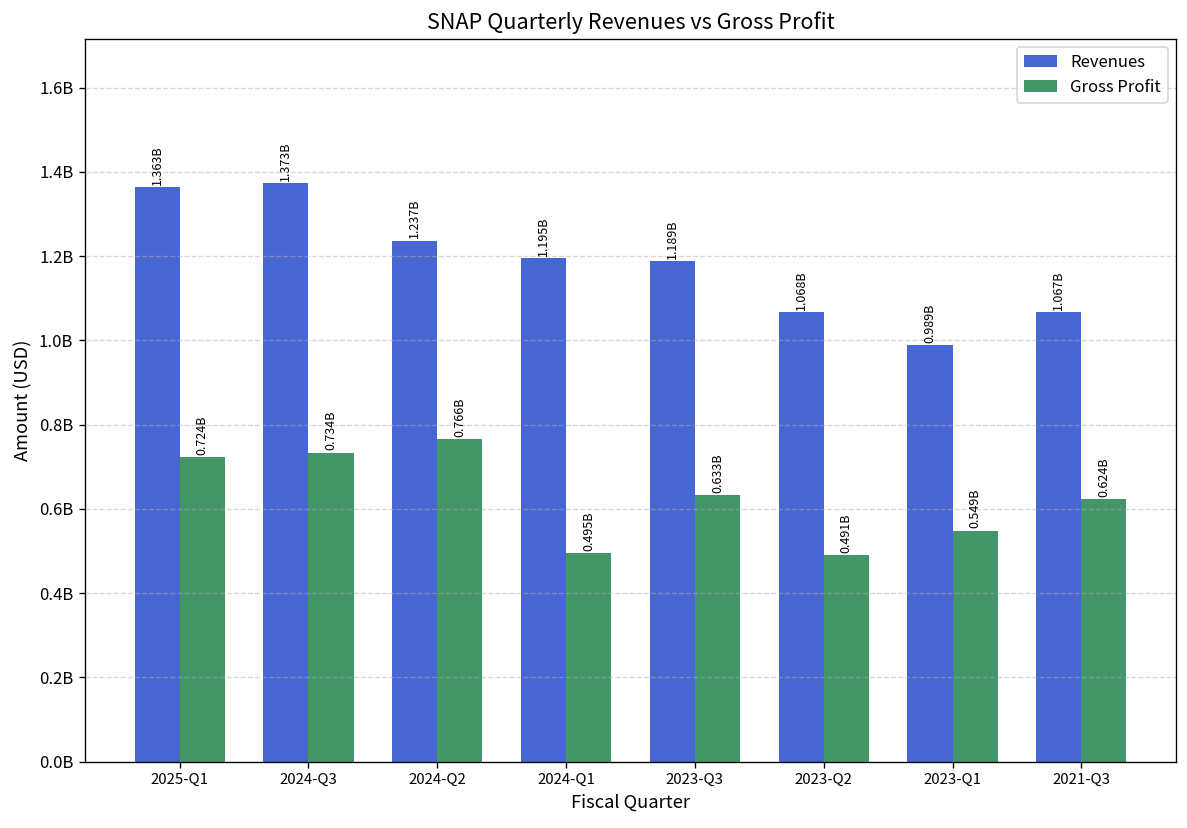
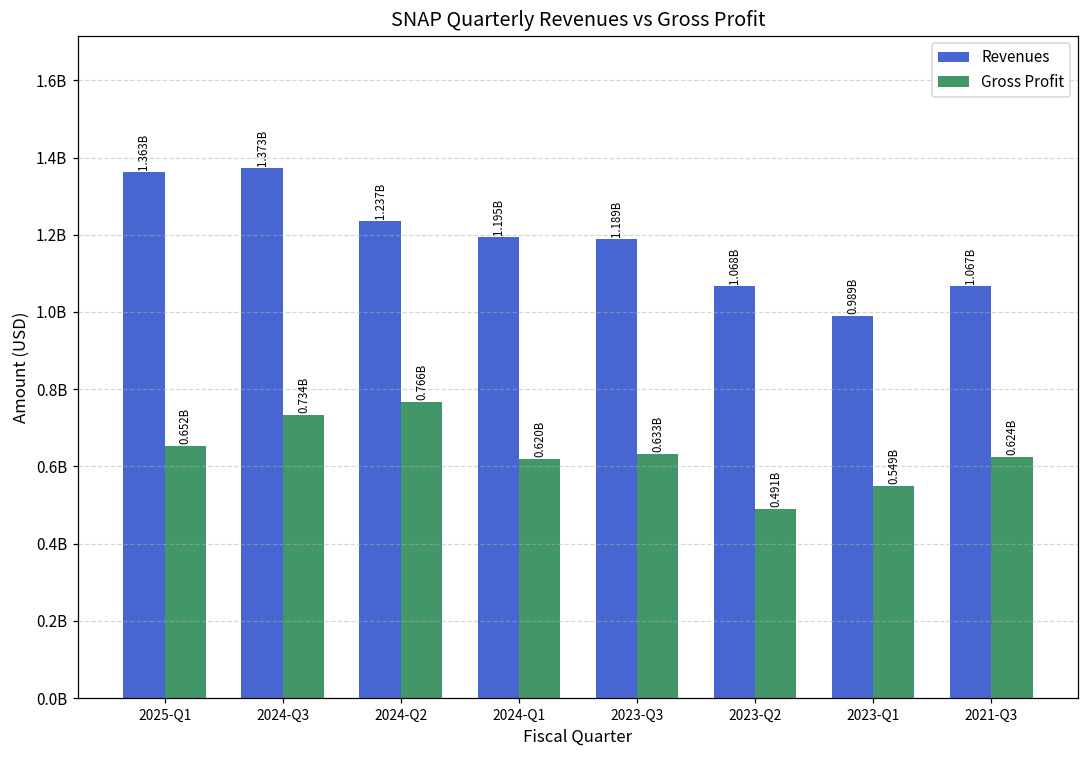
Gross Profit, 2025-Q1: 0.724B -> 0.652B
Gross Profit, 2024-Q1: 0.495B -> 0.620B
